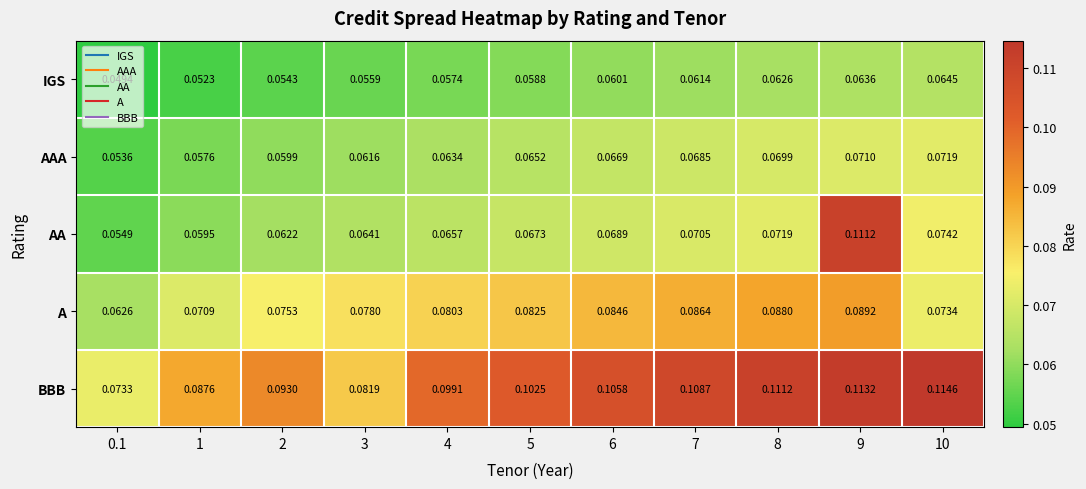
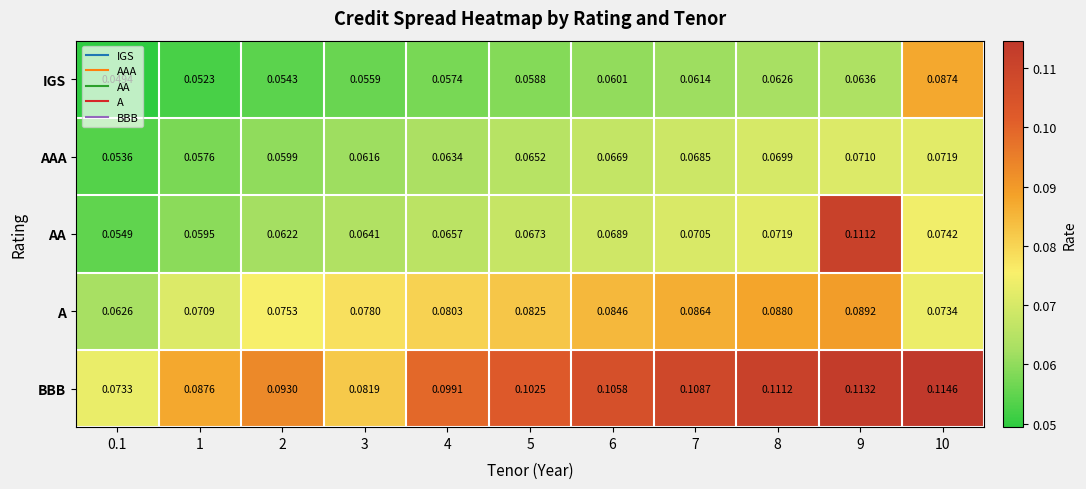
IGS, 10: 0.0645 -> 0.0874
